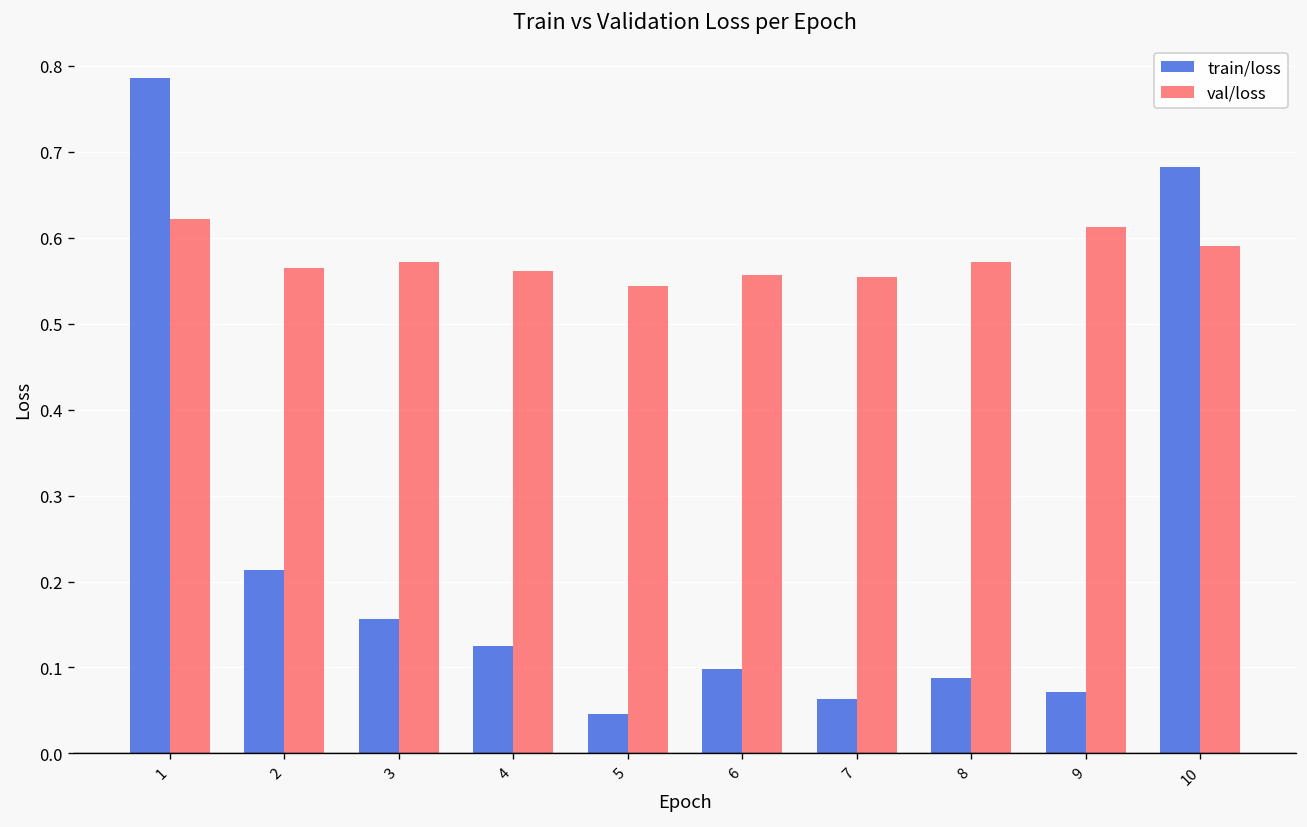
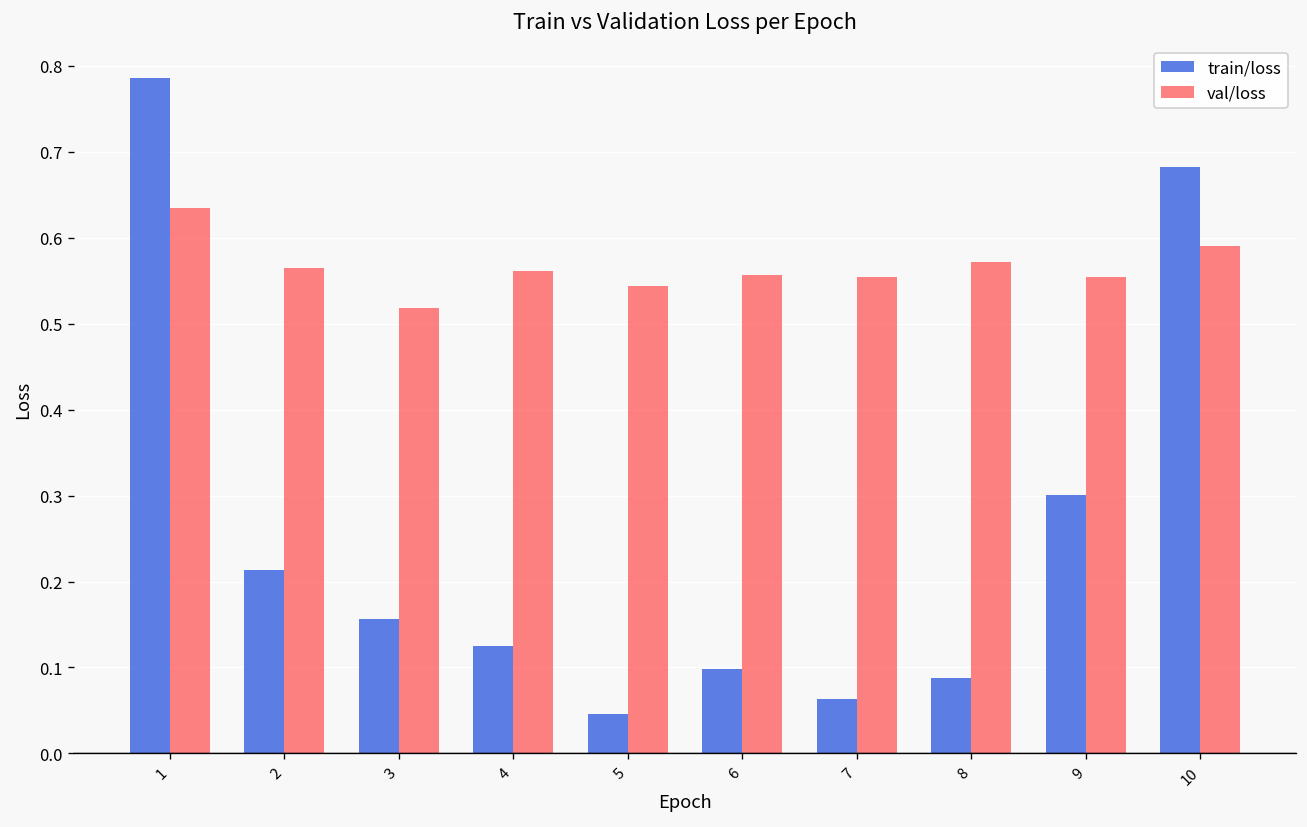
val/loss, 1: 0.62 -> 0.63
val/loss, 3: 0.57 -> 0.52
train/loss, 9: 0.07 -> 0.30
val/loss, 9: 0.61 -> 0.55
